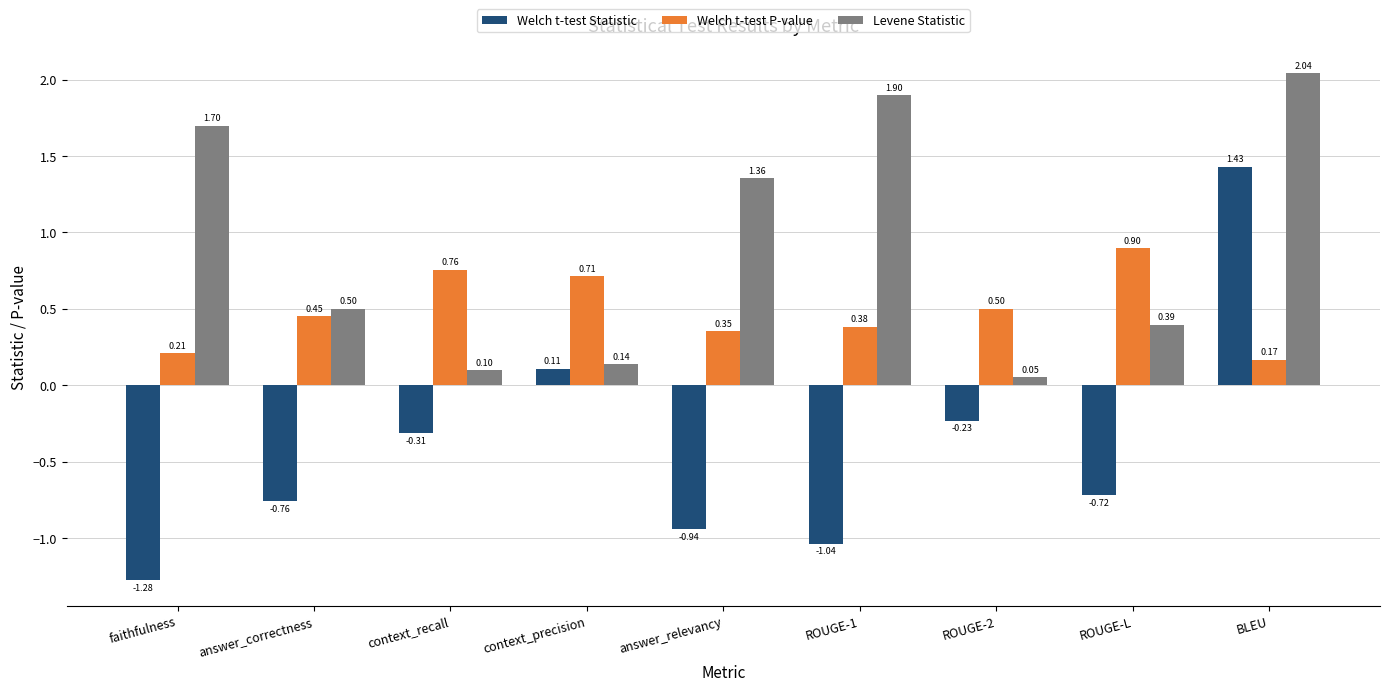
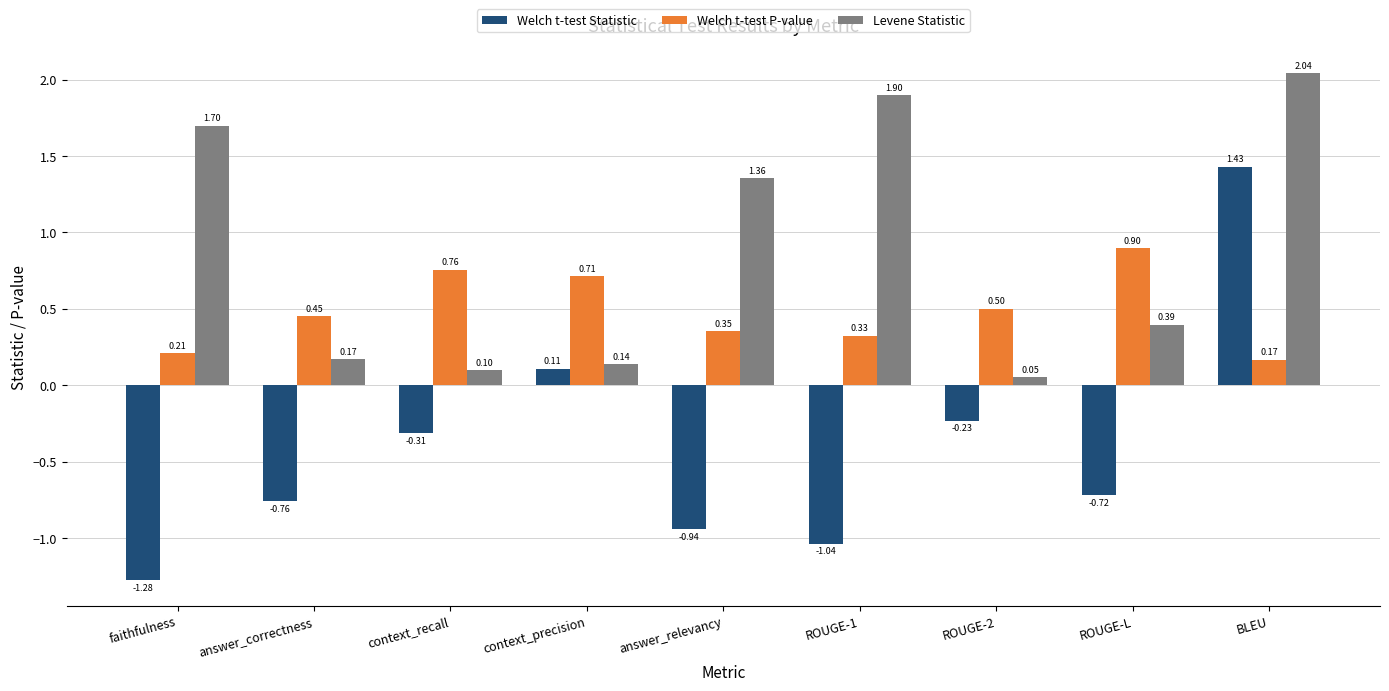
Levene Statistic, answer_correctness: 0.50 -> 0.17
Welch t-test P-value, ROUGE-1: 0.38 -> 0.33
